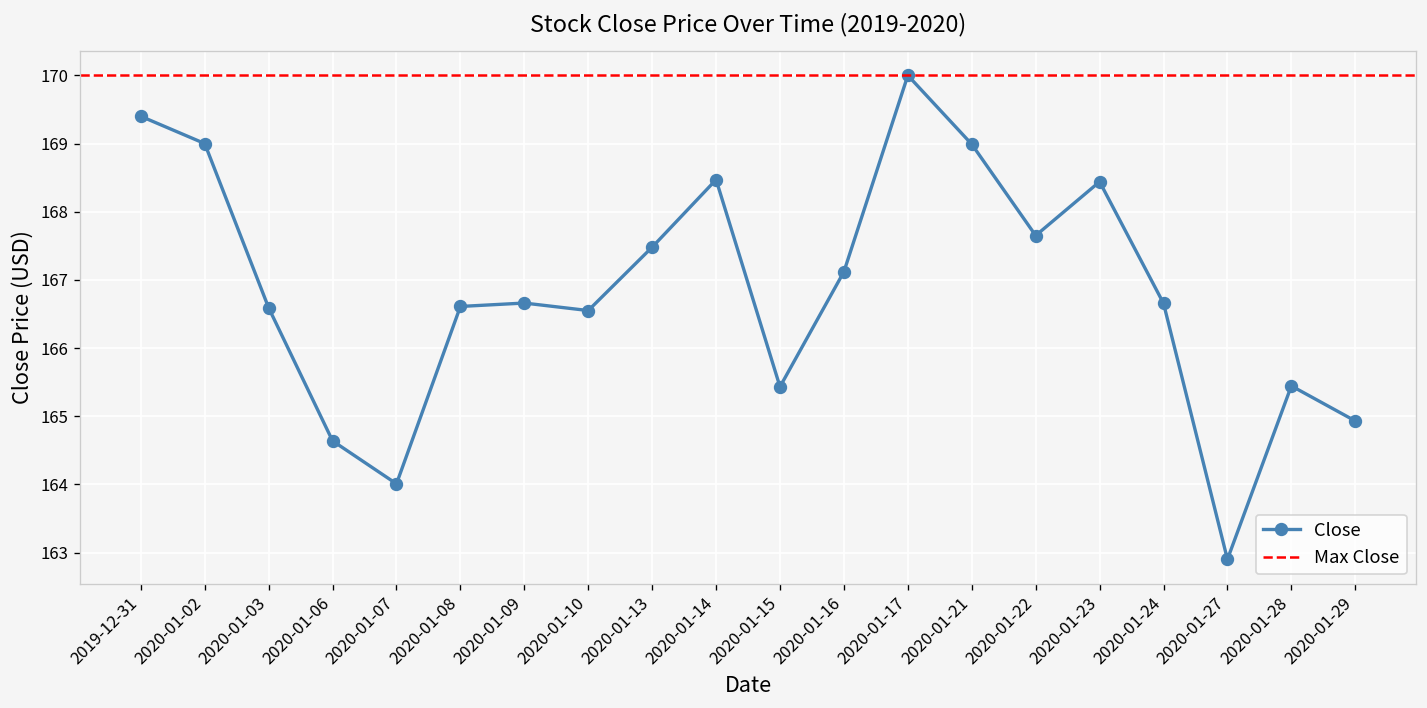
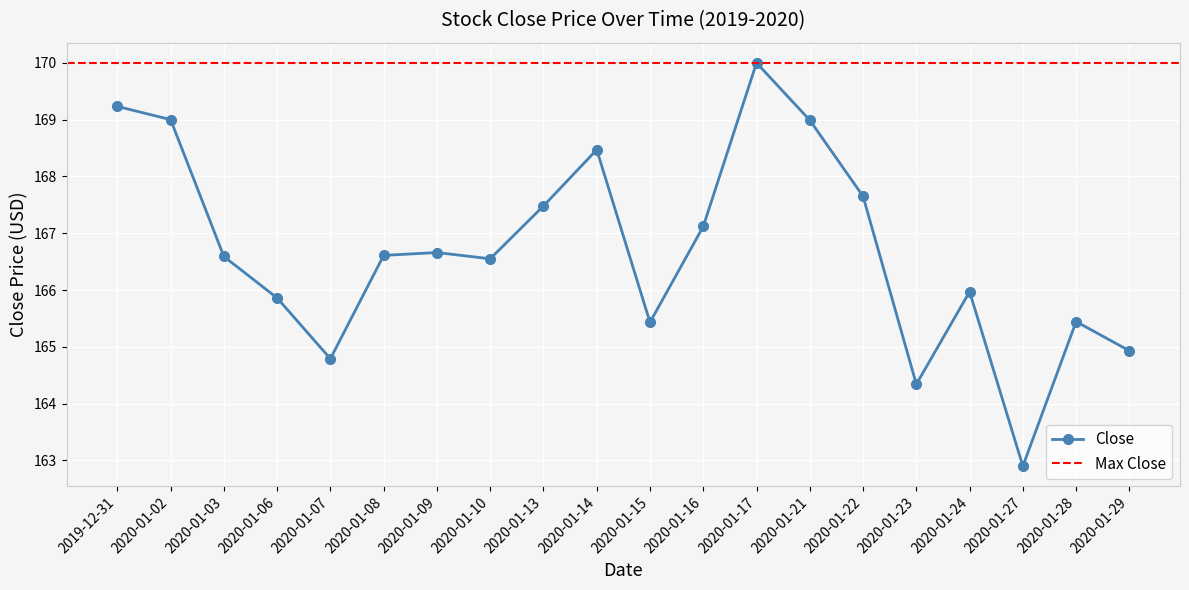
2019-12-31: 169.4 -> 169.2
2020-01-06: 164.6 -> 165.9
2020-01-07: 164.0 -> 164.8
2020-01-23: 168.4 -> 164.3
2020-01-24: 166.7 -> 166.0
